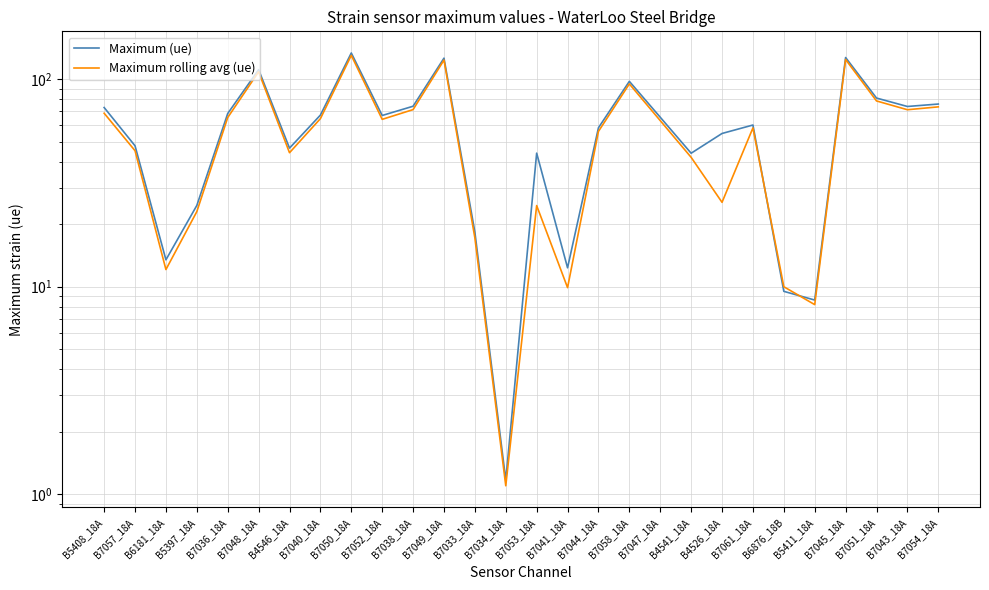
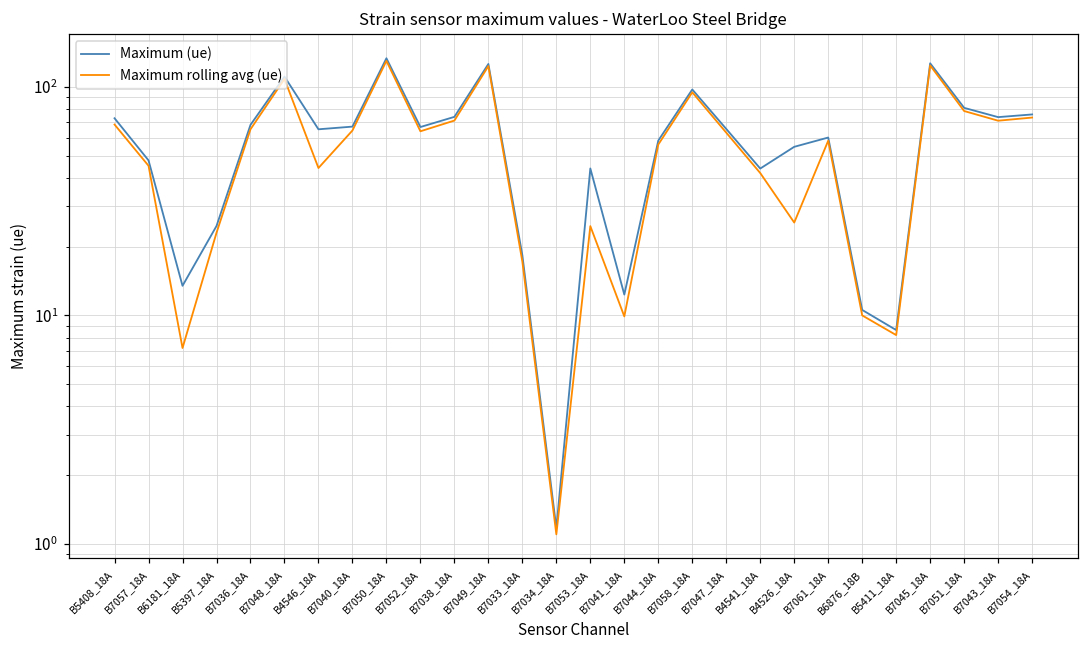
Maximum rolling avg (ue), B6181_18A: 12 -> 7.2
Maximum (ue), B4546_18A: 47 -> 65
Maximum (ue), B6876_18B: 10 -> 11
